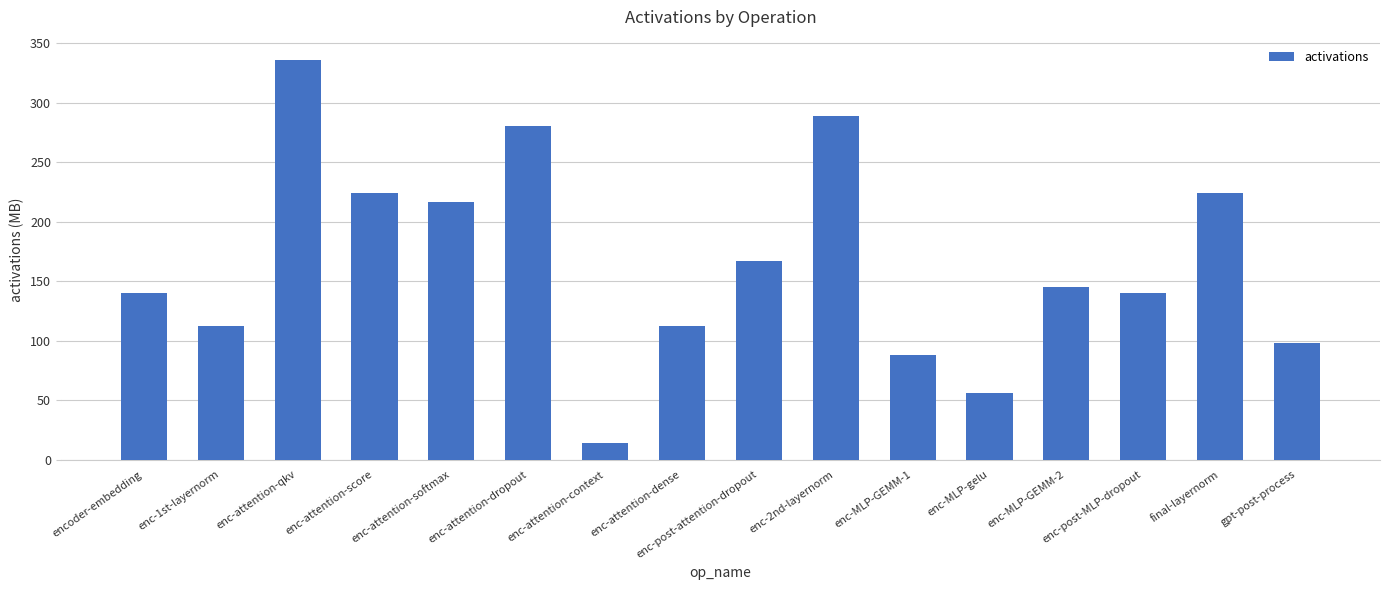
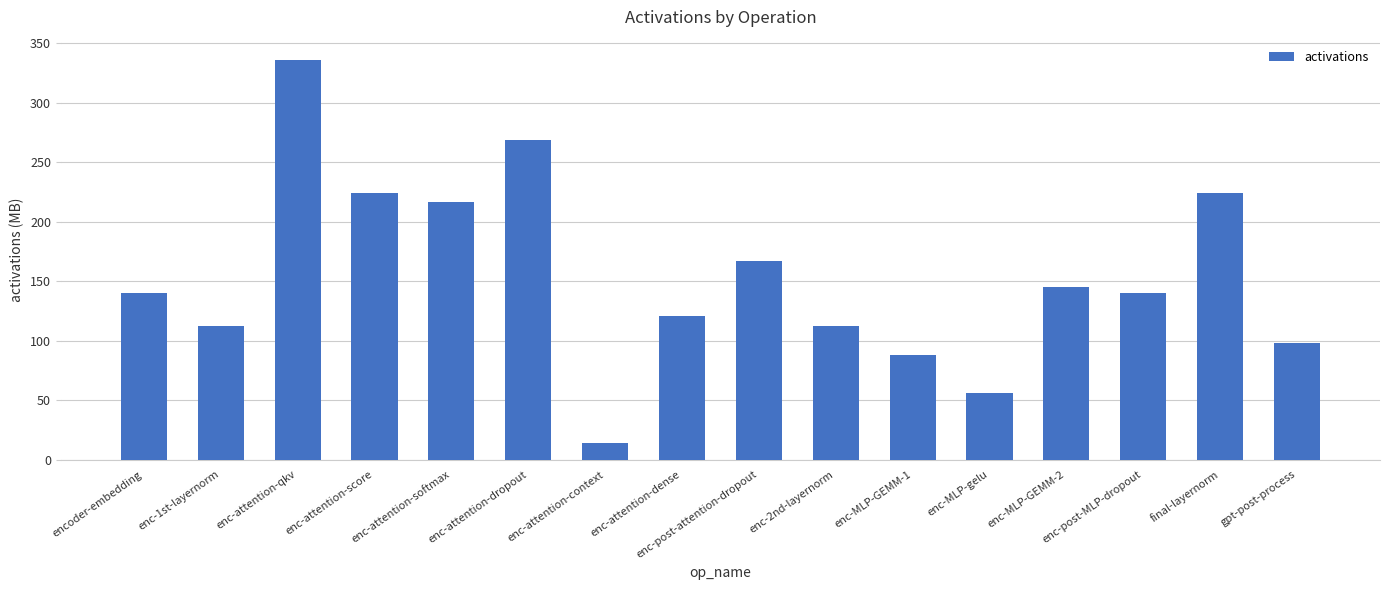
enc-attention-dropout: 280 -> 268
enc-attention-dense: 112 -> 121
enc-2nd-layernorm: 289 -> 112
